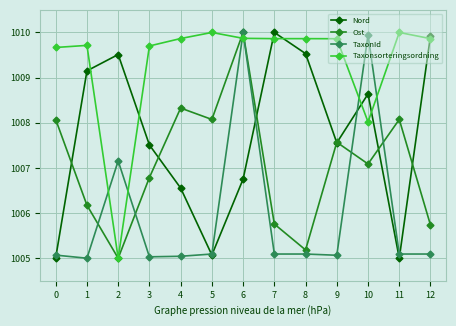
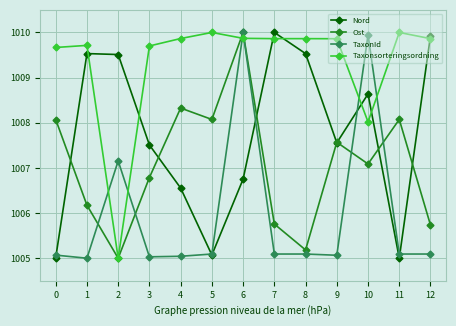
Nord, 1: 1009.1 -> 1009.5
